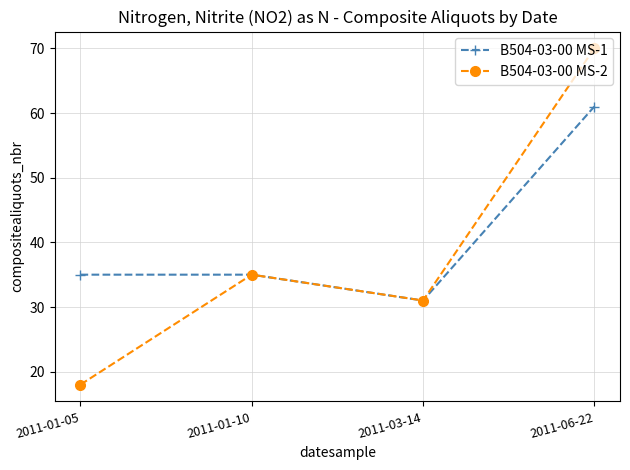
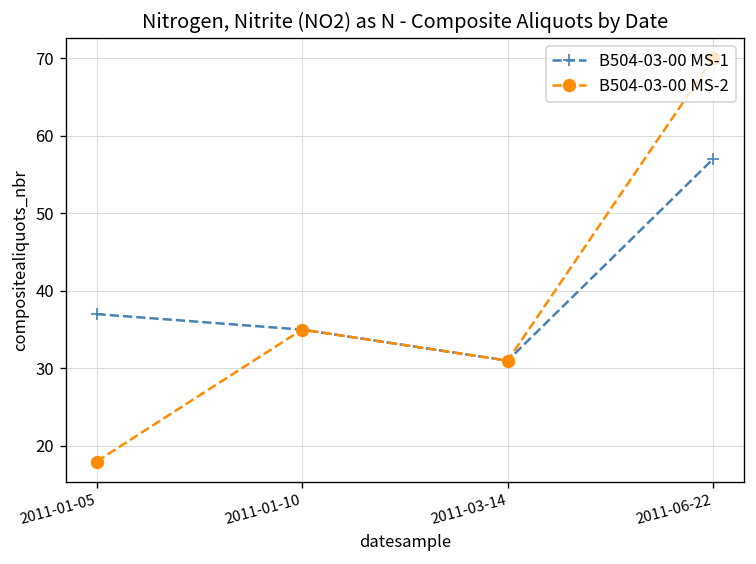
B504-03-00 MS-1, 2011-01-05: 35 -> 37
B504-03-00 MS-1, 2011-06-22: 61 -> 57
